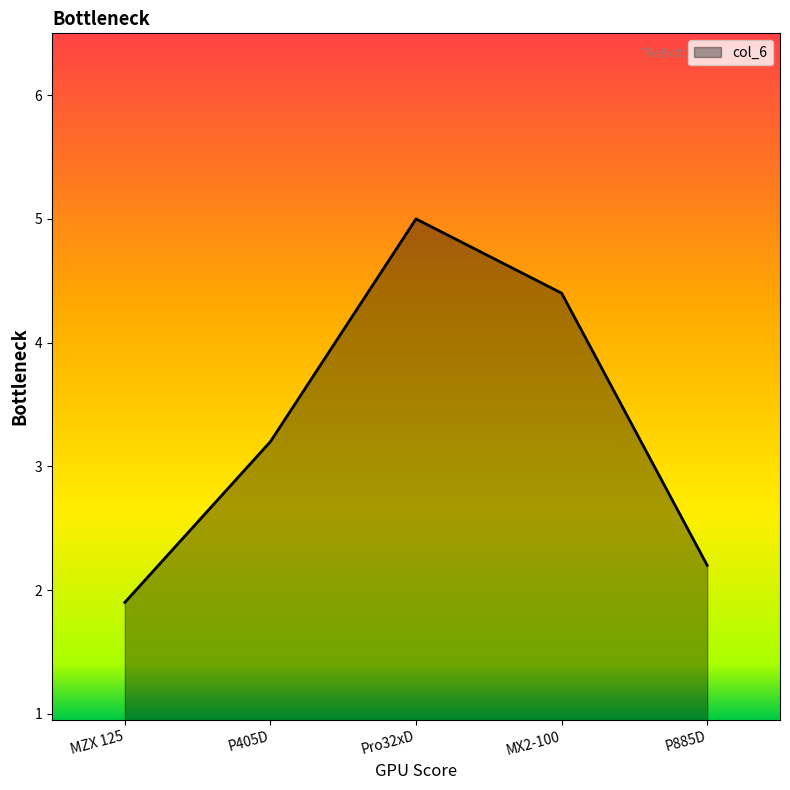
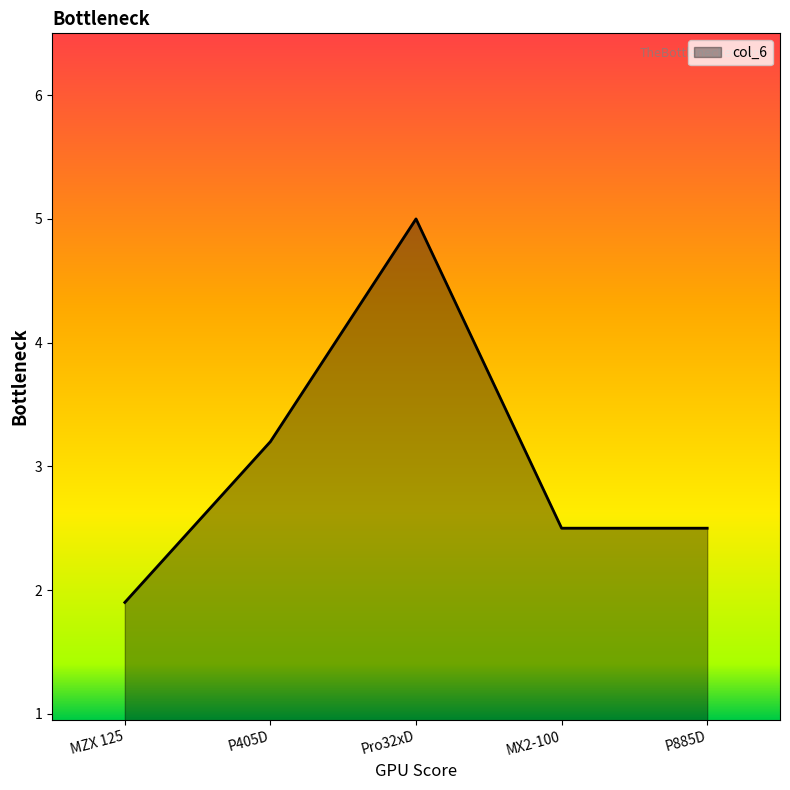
MX2-100: 4.4 -> 2.5
P885D: 2.2 -> 2.5
